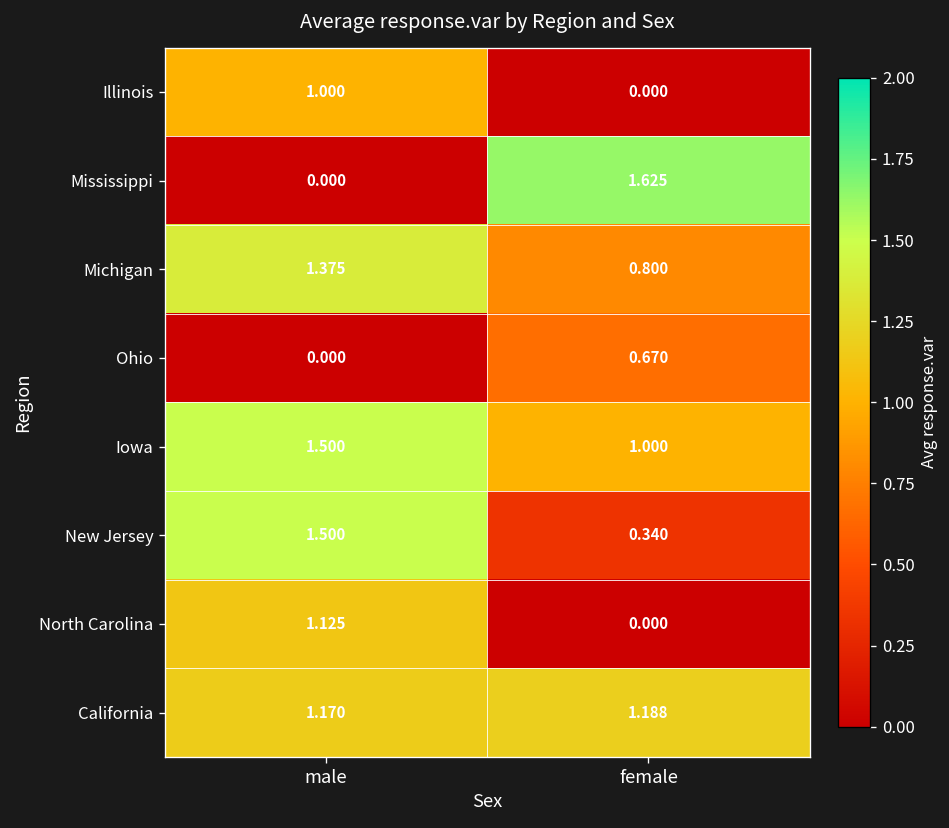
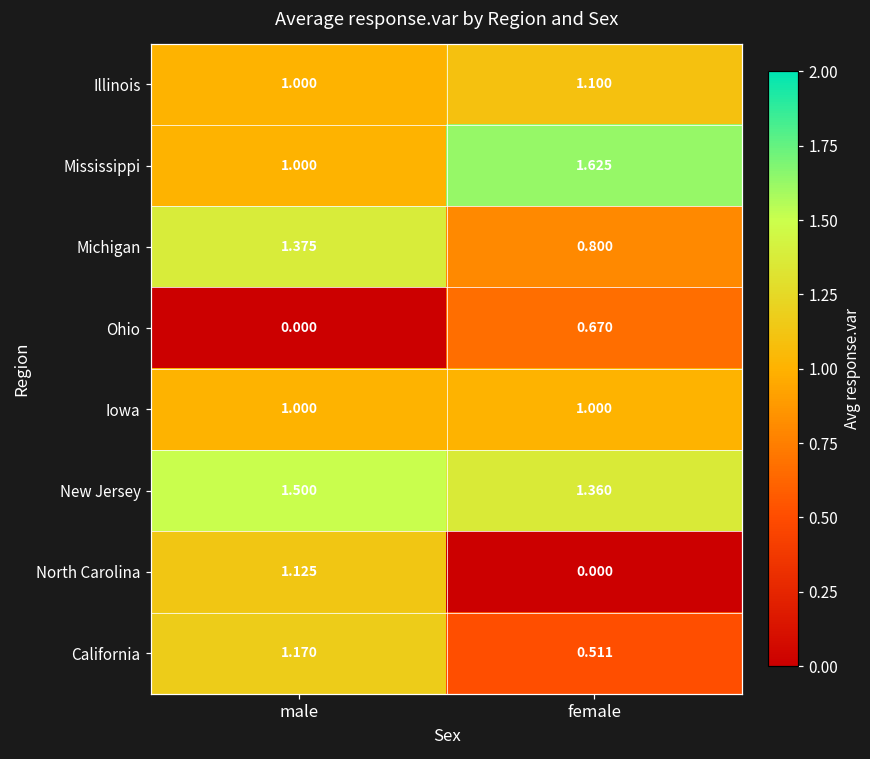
Illinois, female: 0.000 -> 1.100
Mississippi, male: 0.000 -> 1.000
Iowa, male: 1.500 -> 1.000
New Jersey, female: 0.340 -> 1.360
California, female: 1.188 -> 0.511
